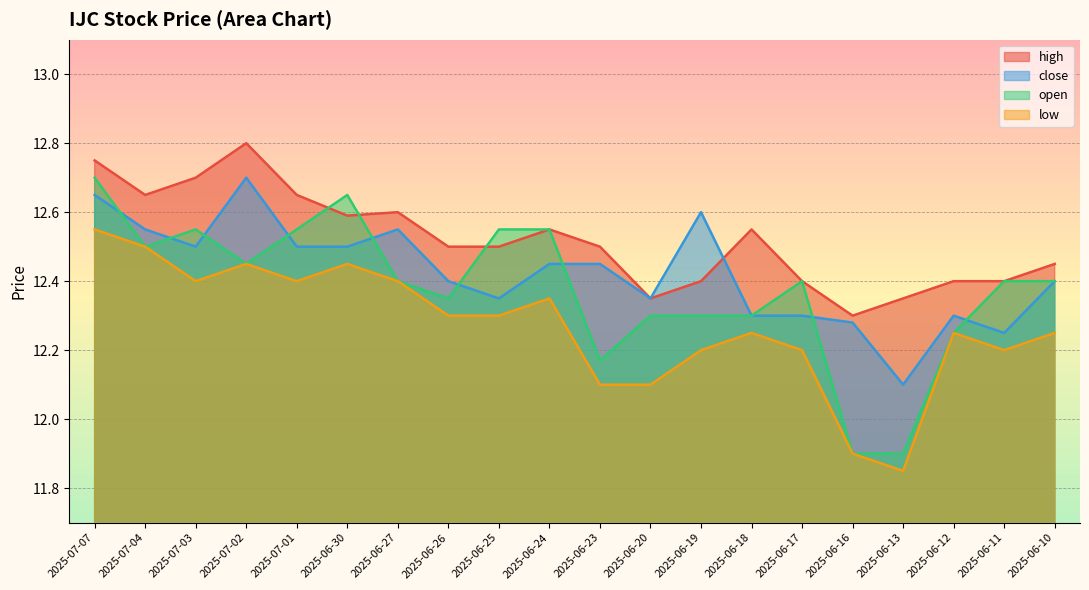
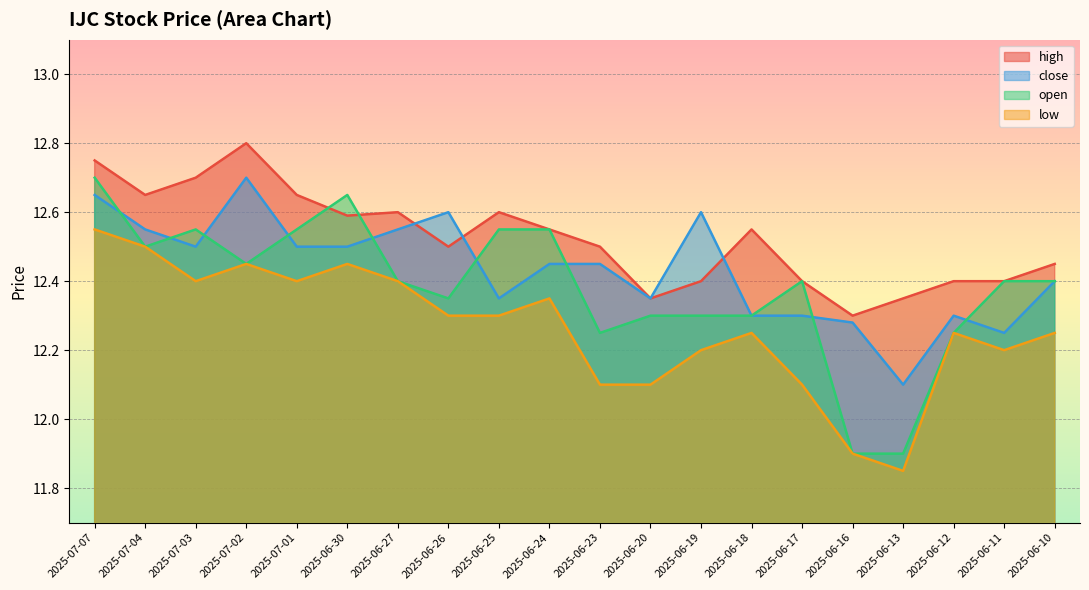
close, 2025-06-26: 12.4 -> 12.6
high, 2025-06-25: 12.5 -> 12.6
open, 2025-06-23: 12.17 -> 12.25
low, 2025-06-17: 12.2 -> 12.1
